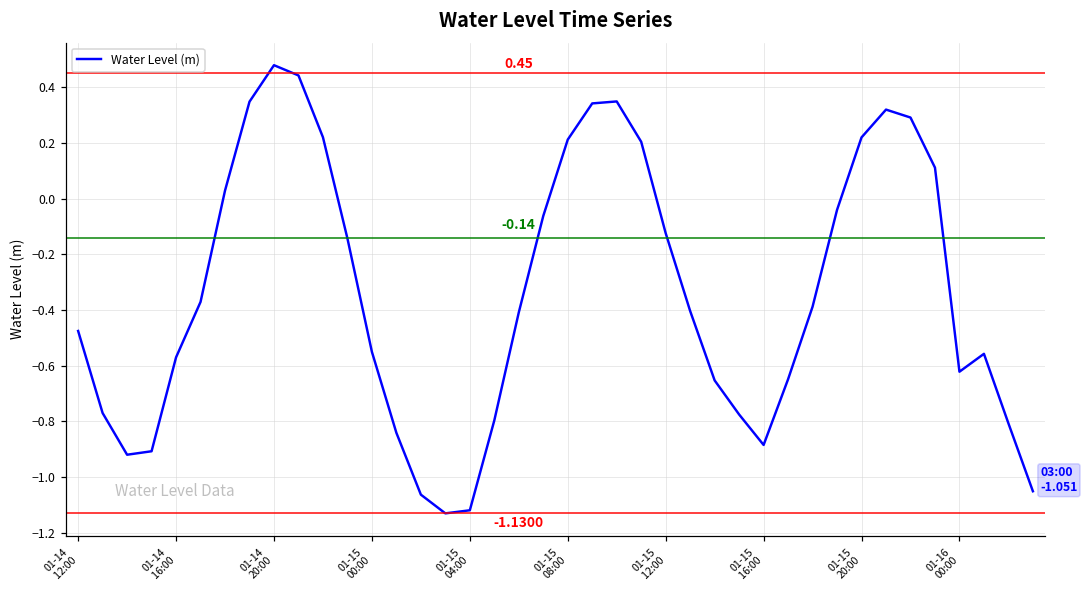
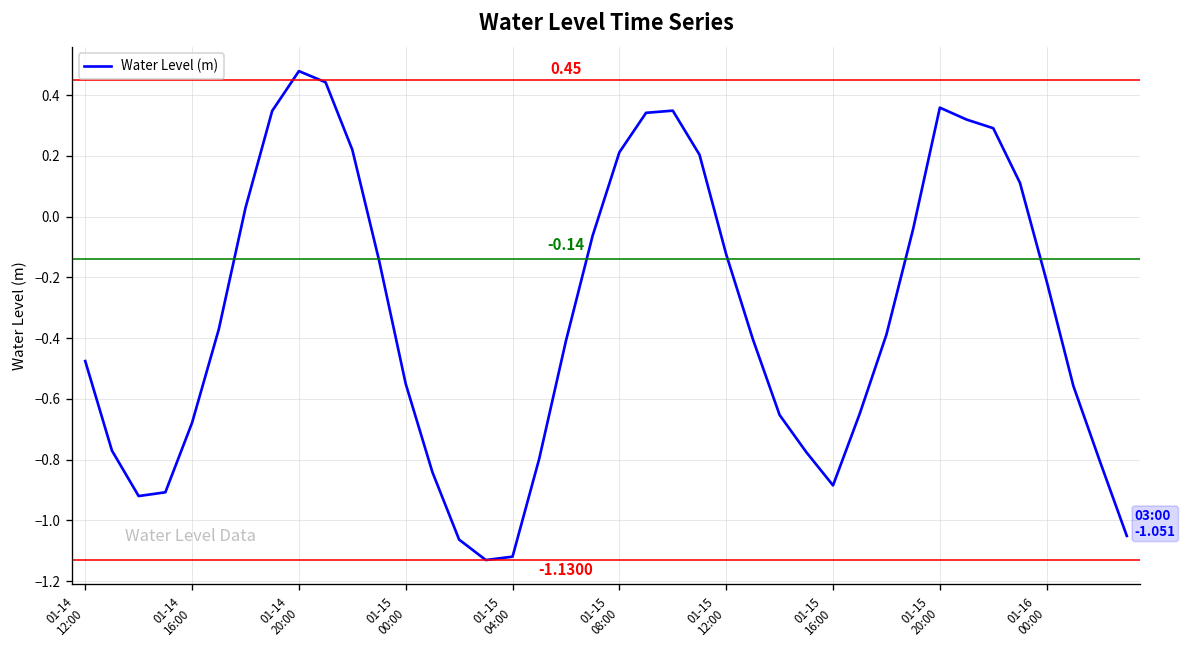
01-14 16:00: -0.57 -> -0.68
01-15 20:00: 0.22 -> 0.36
01-16 00:00: -0.62 -> -0.21
